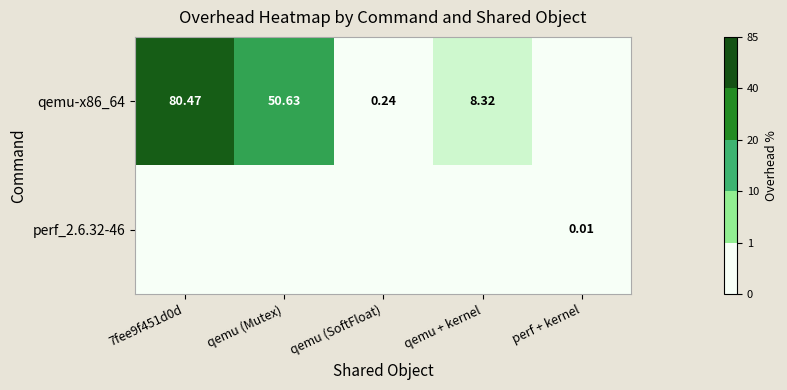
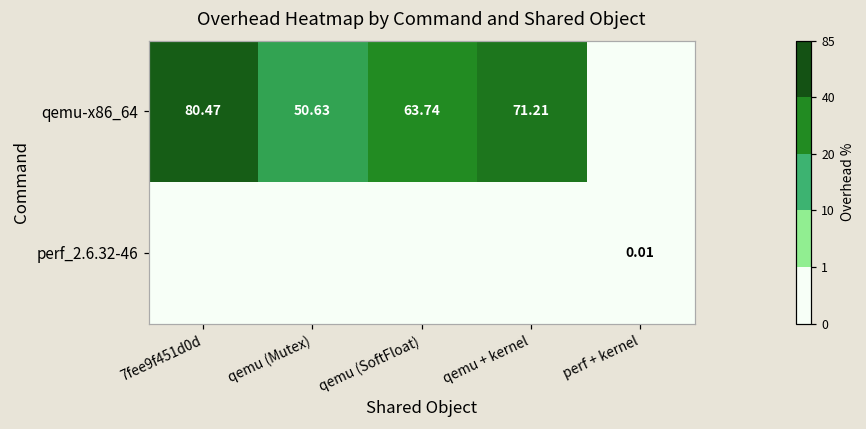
qemu-x86_64, qemu (SoftFloat): 0.24 -> 63.74
qemu-x86_64, qemu + kernel: 8.32 -> 71.21
